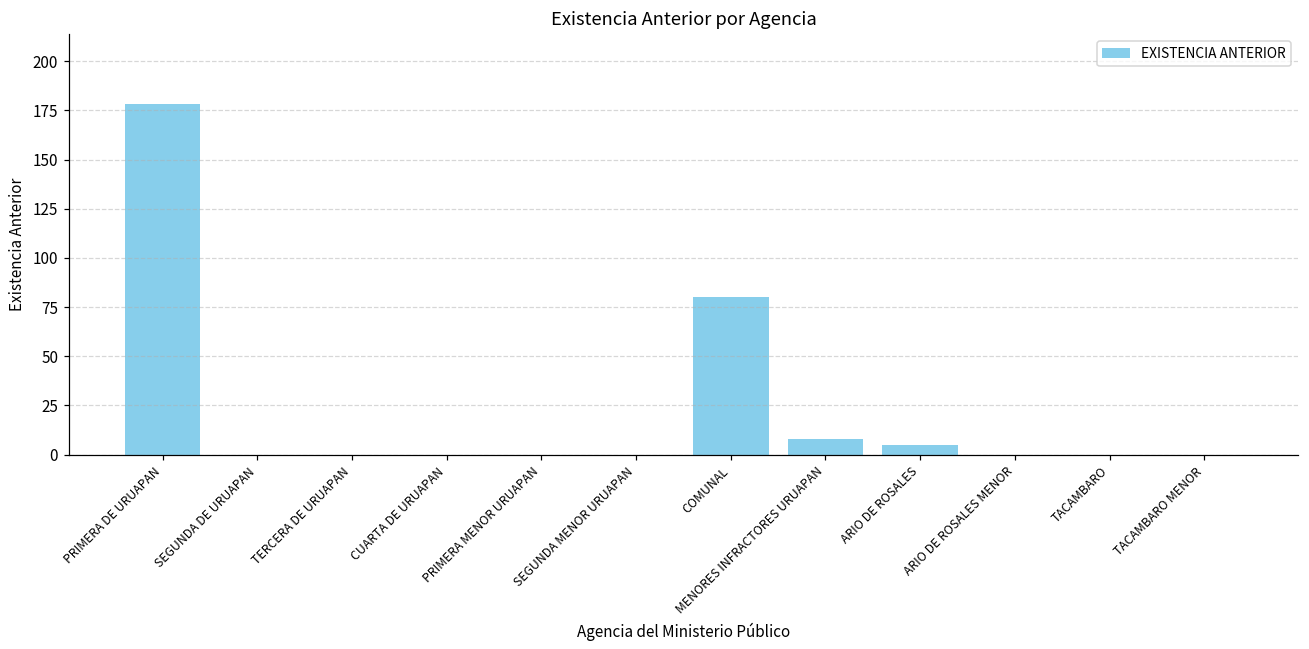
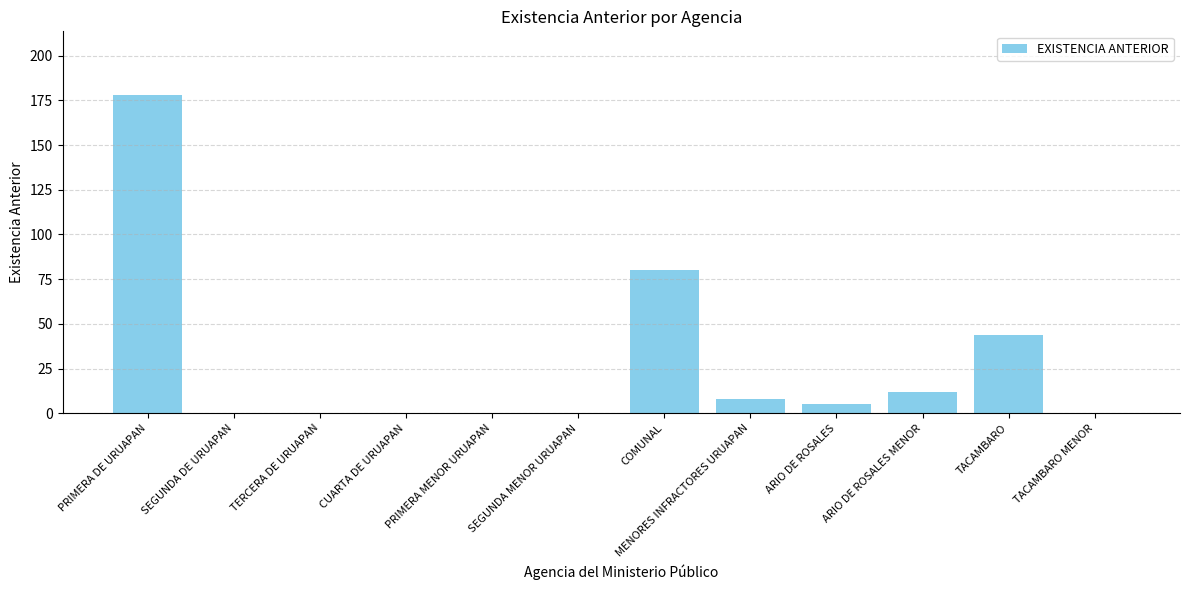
ARIO DE ROSALES MENOR: 0 -> 12
TACAMBARO: 0 -> 44
